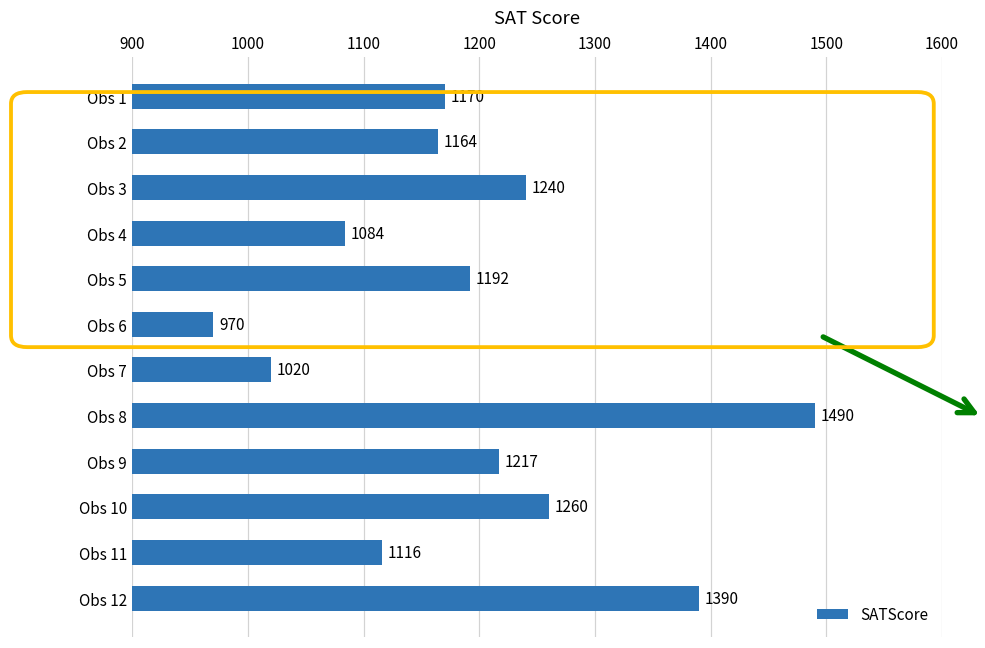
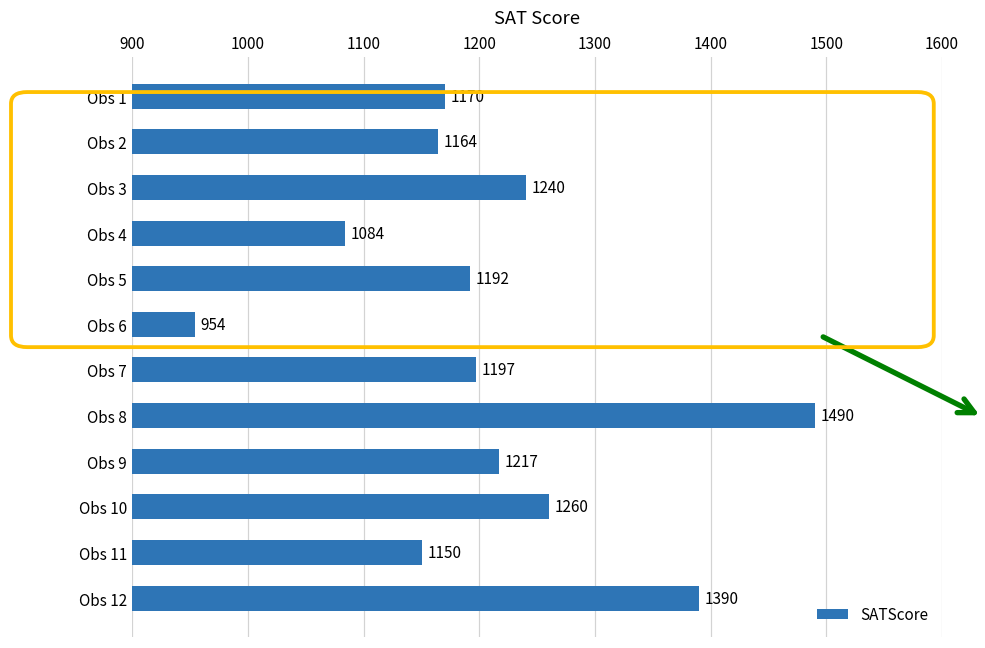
Obs 6: 970 -> 954
Obs 7: 1020 -> 1197
Obs 11: 1116 -> 1150
